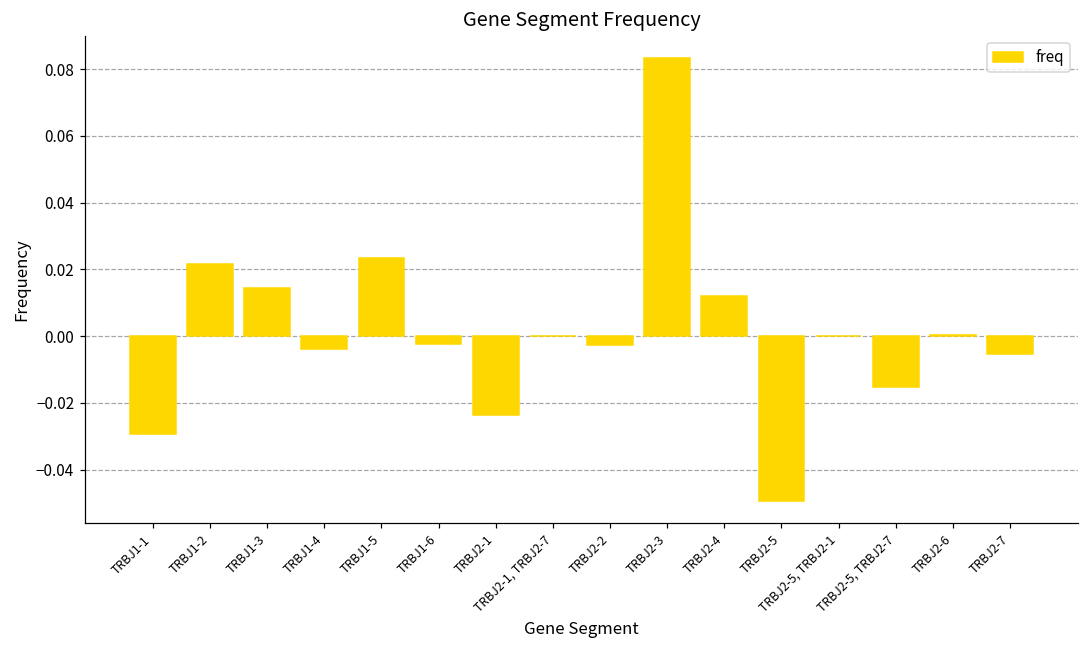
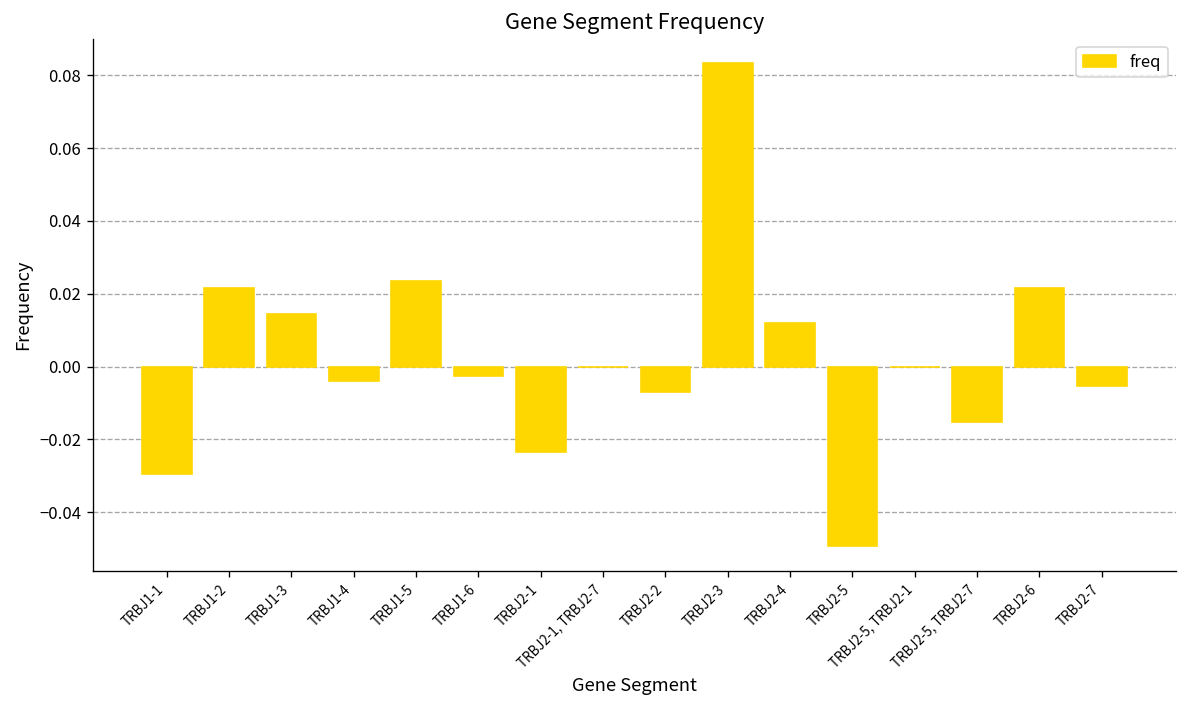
TRBJ2-2: -0.003 -> -0.007
TRBJ2-6: 0.000 -> 0.022
